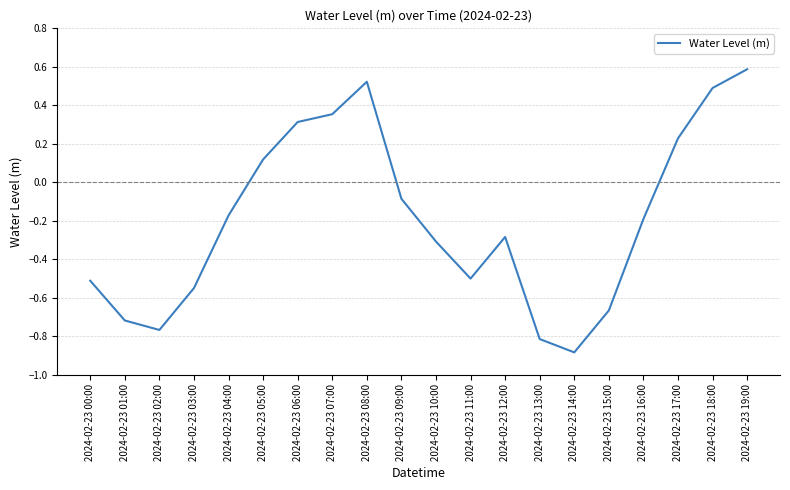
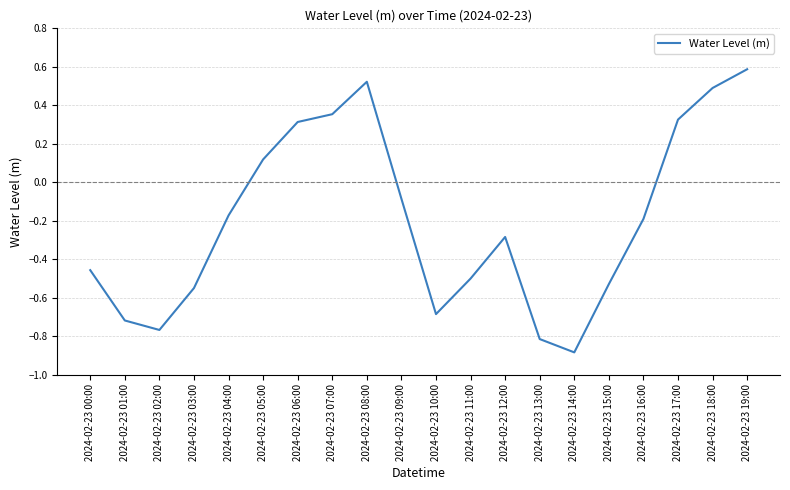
2024-02-23 00:00: -0.51 -> -0.46
2024-02-23 10:00: -0.31 -> -0.69
2024-02-23 15:00: -0.67 -> -0.53
2024-02-23 17:00: 0.23 -> 0.33
